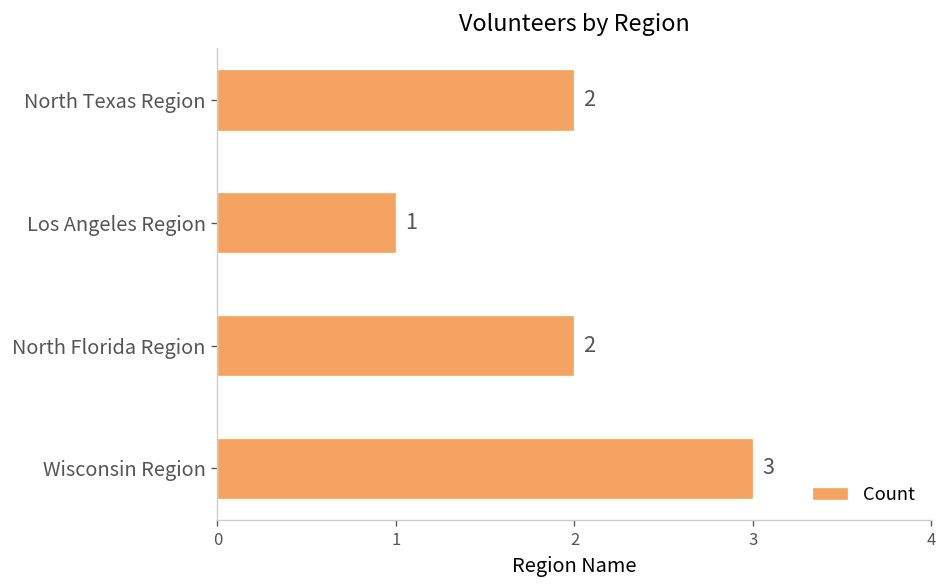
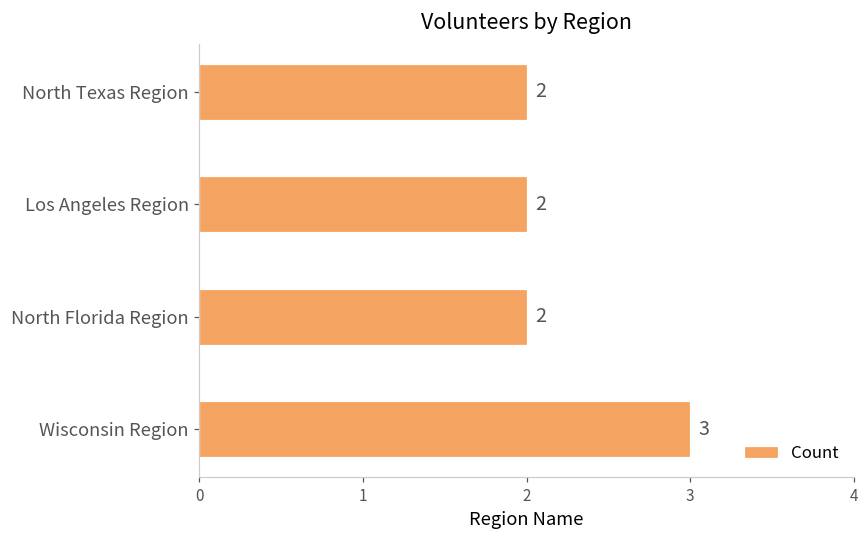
Los Angeles Region: 1 -> 2
